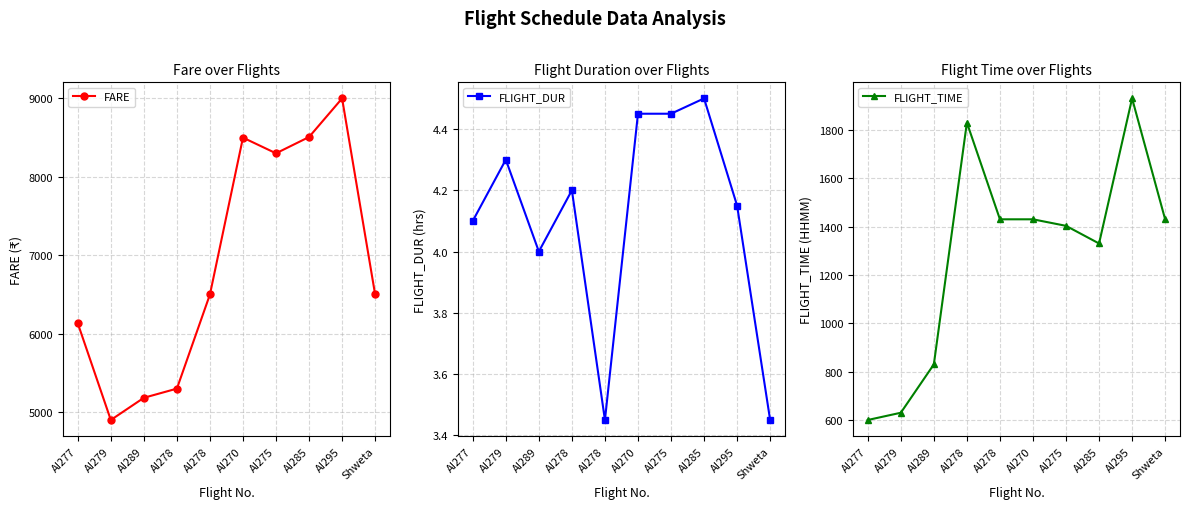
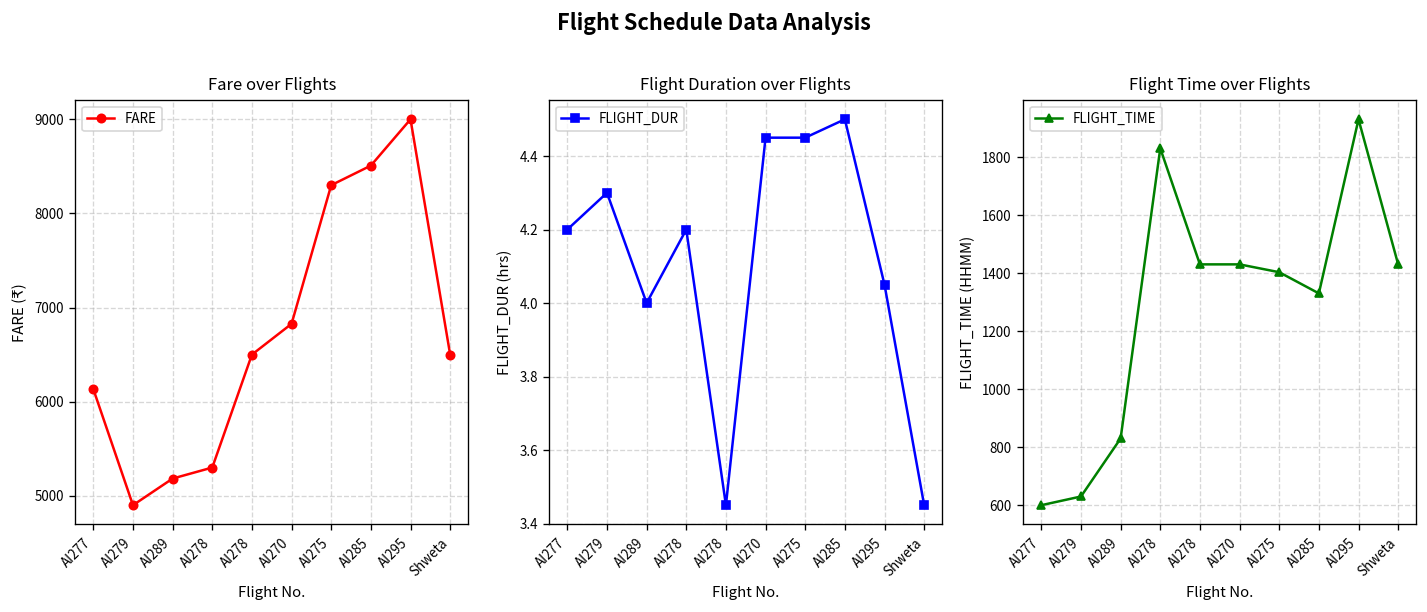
Fare over Flights, AI270: 8500 -> 6800
Flight Duration over Flights, AI277: 4.1 -> 4.2
Flight Duration over Flights, AI295: 4.15 -> 4.05
